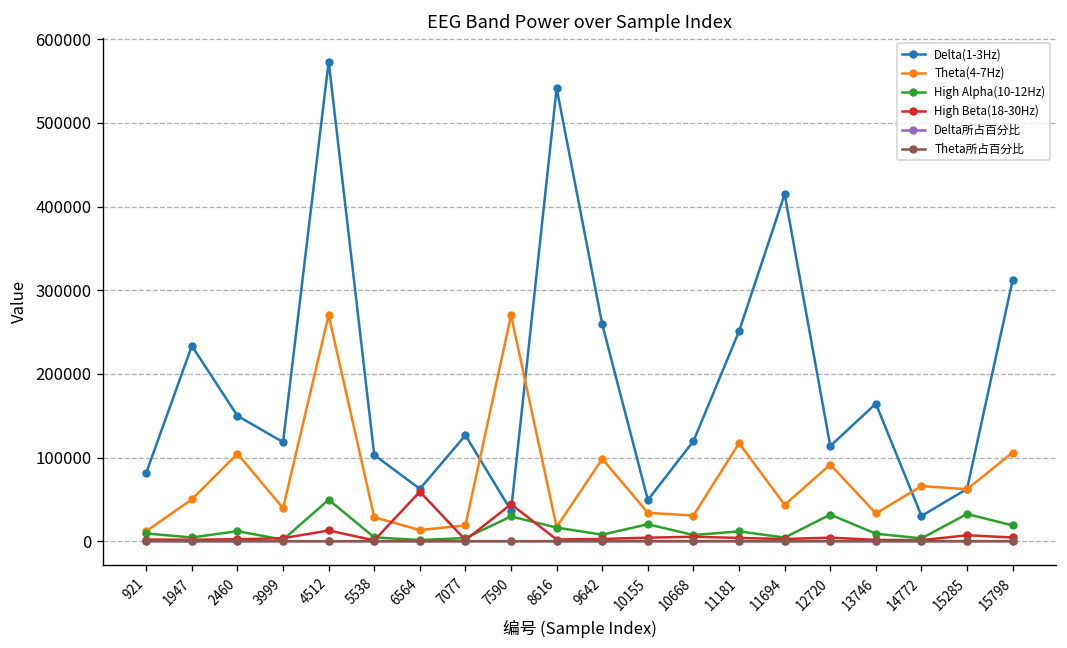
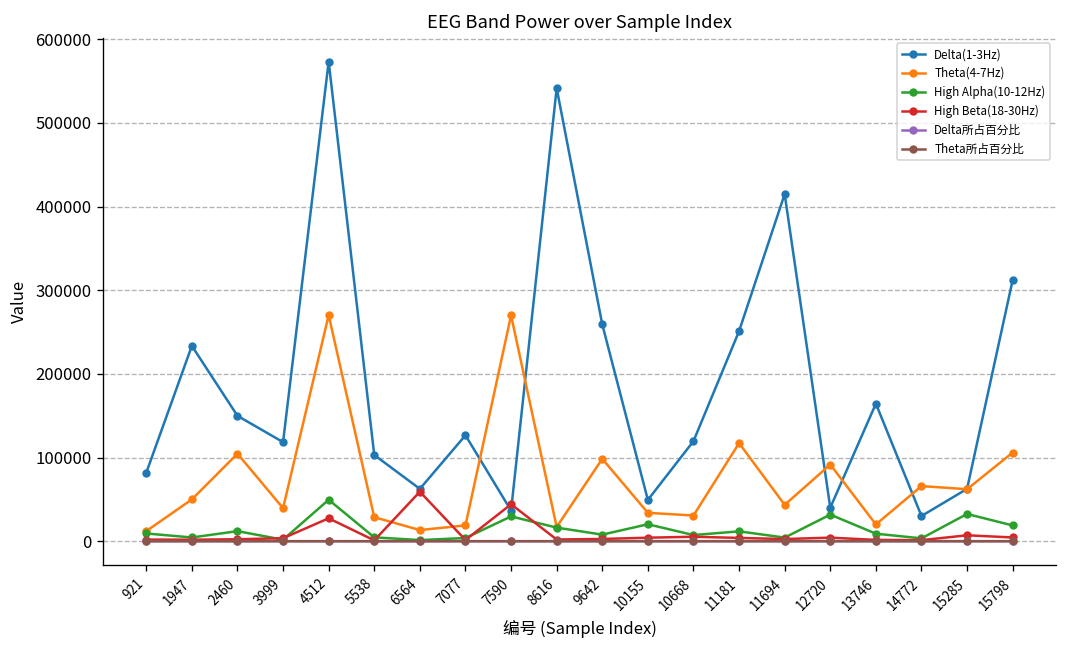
High Beta(18-30Hz), 4512: 10000 -> 30000
Delta(1-3Hz), 12720: 110000 -> 40000
Theta(4-7Hz), 13746: 30000 -> 20000
